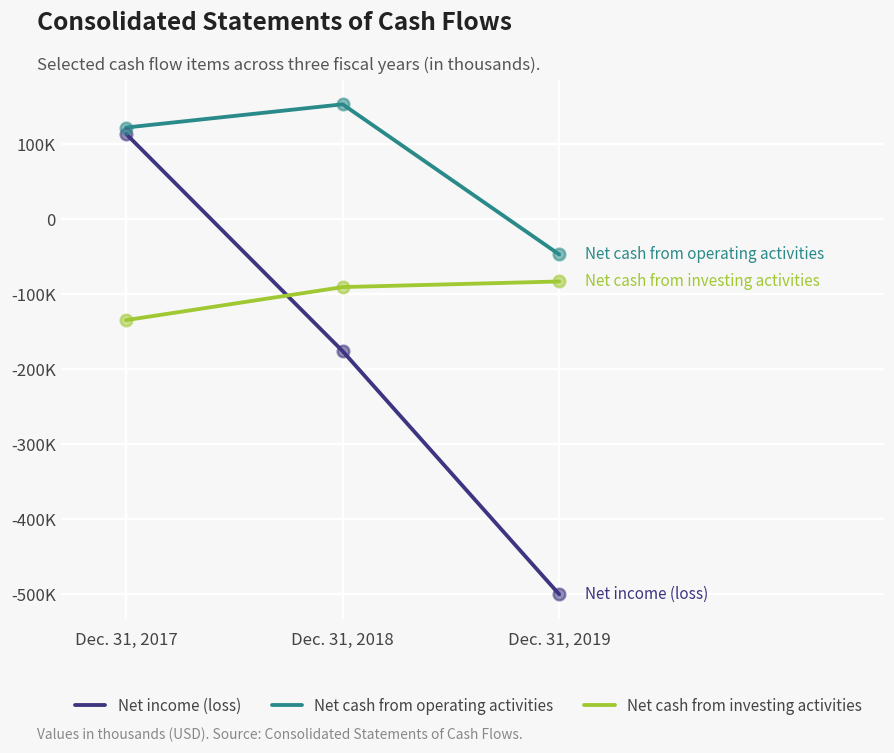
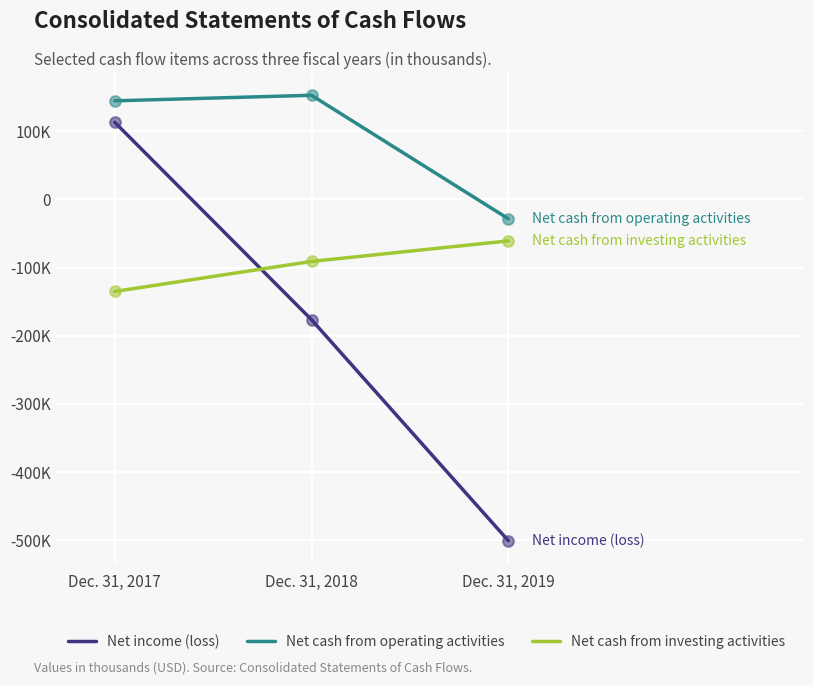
Net cash from operating activities, Dec. 31, 2017: 120000 -> 140000
Net cash from operating activities, Dec. 31, 2019: -50000 -> -30000
Net cash from investing activities, Dec. 31, 2019: -80000 -> -60000
